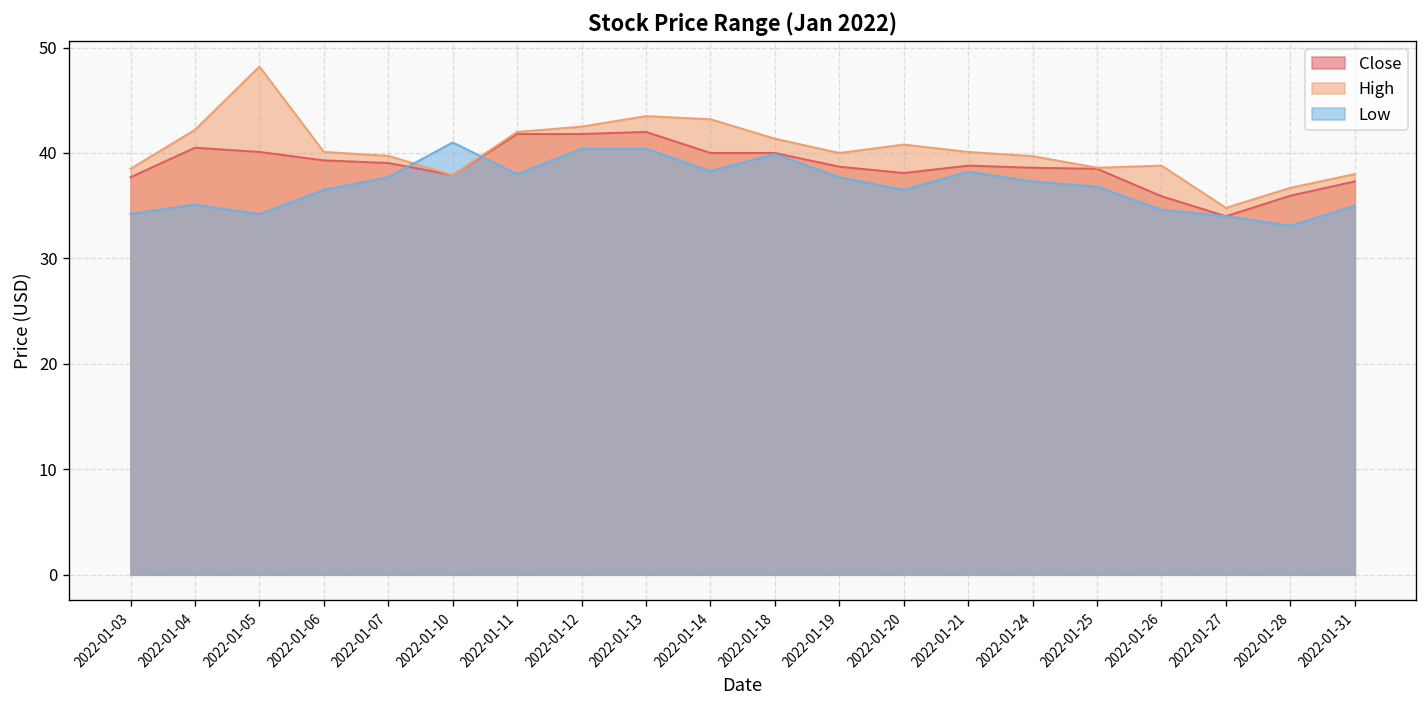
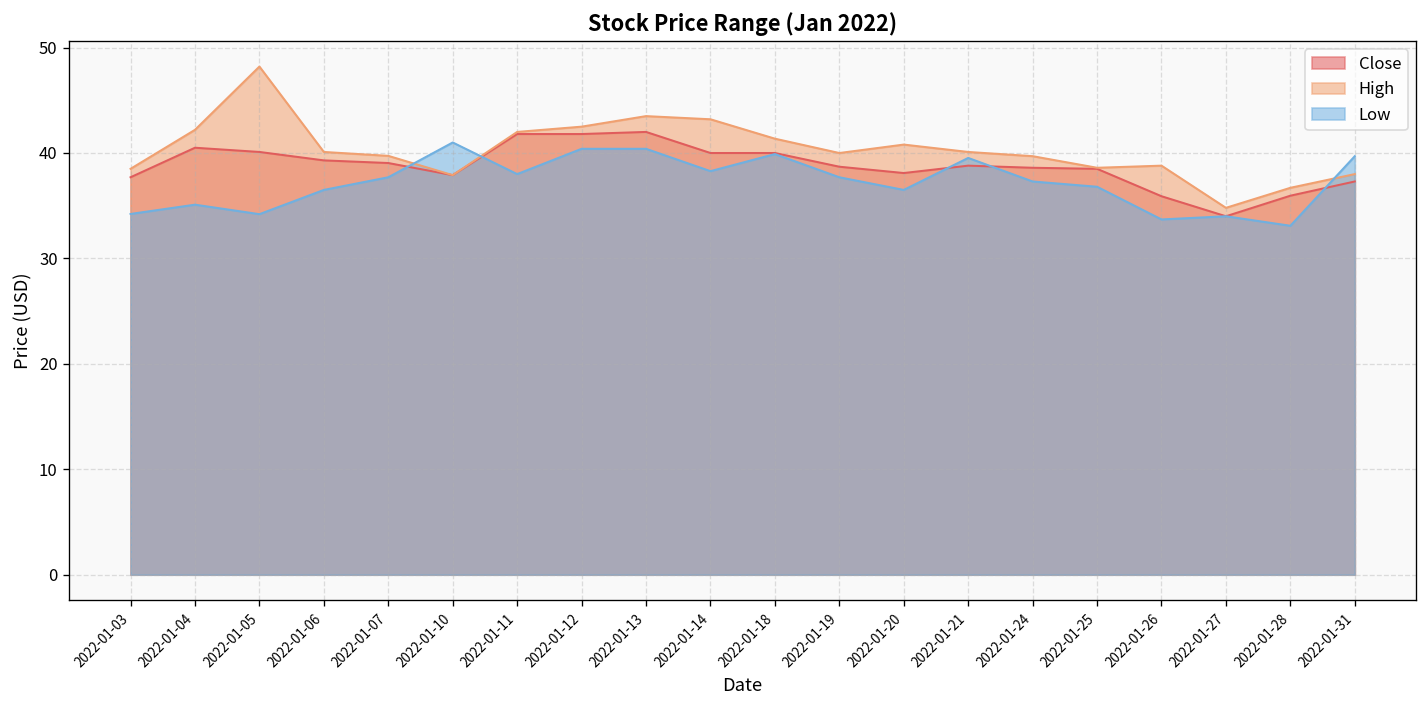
Low, 2022-01-21: 38 -> 40
Low, 2022-01-26: 35 -> 34
Low, 2022-01-31: 35 -> 40
